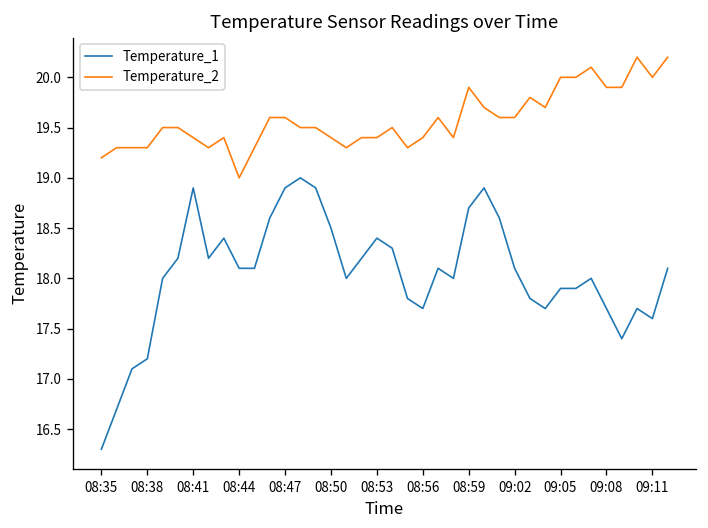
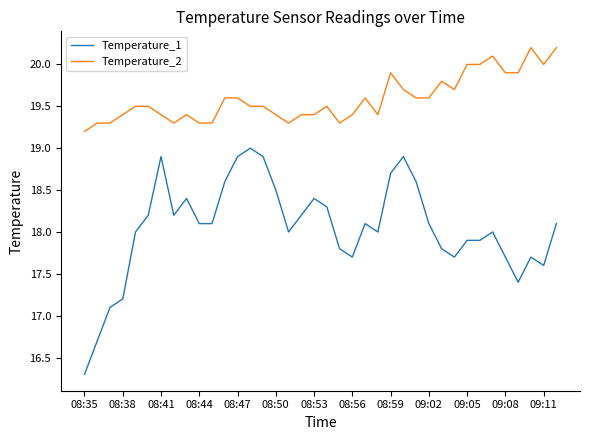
Temperature_2, 08:38: 19.3 -> 19.4
Temperature_2, 08:44: 19.0 -> 19.3
